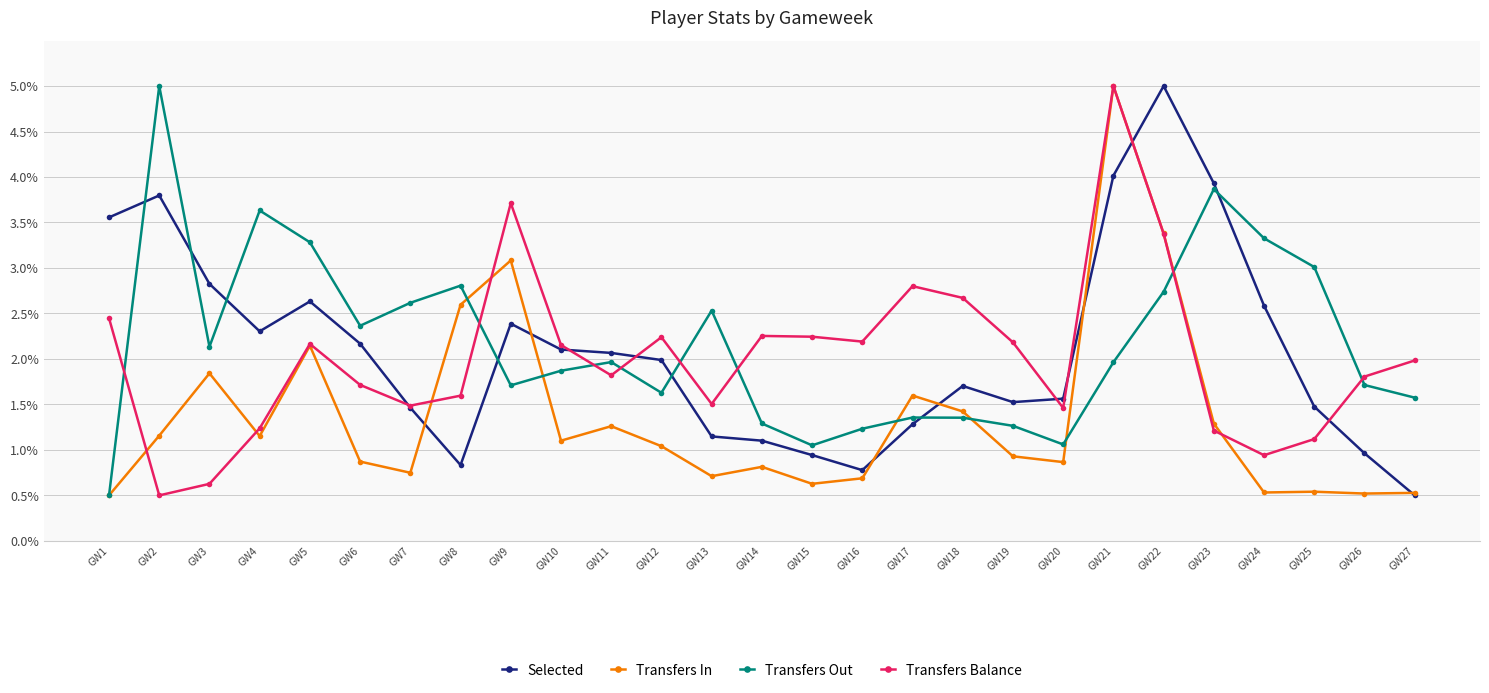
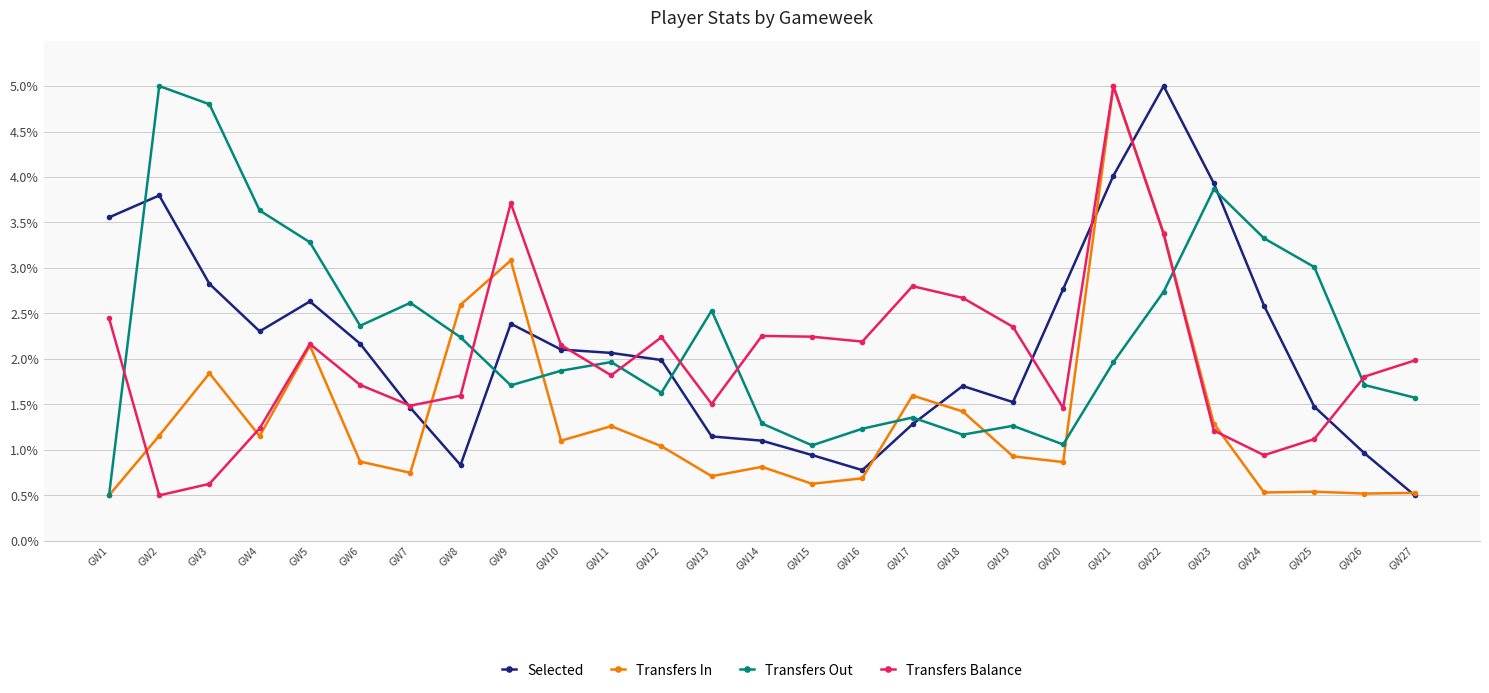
Transfers Out, GW3: 2.1% -> 4.8%
Transfers Out, GW8: 2.8% -> 2.2%
Transfers Out, GW18: 1.4% -> 1.2%
Transfers Balance, GW19: 2.2% -> 2.4%
Selected, GW20: 1.6% -> 2.8%
